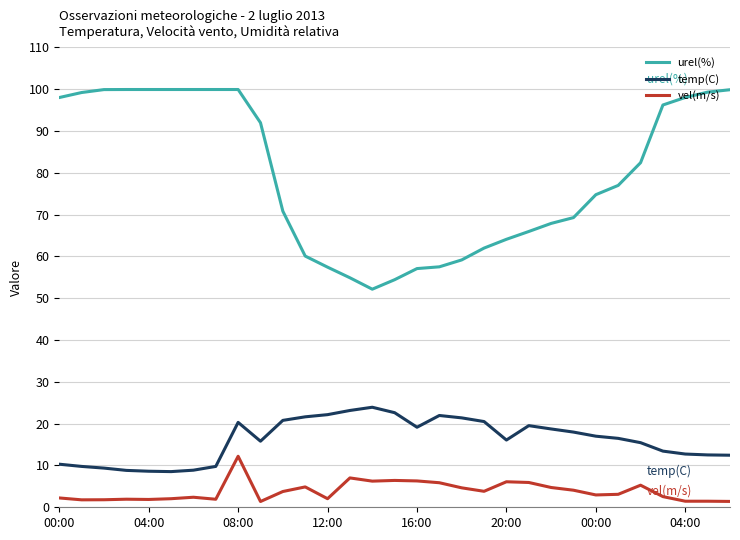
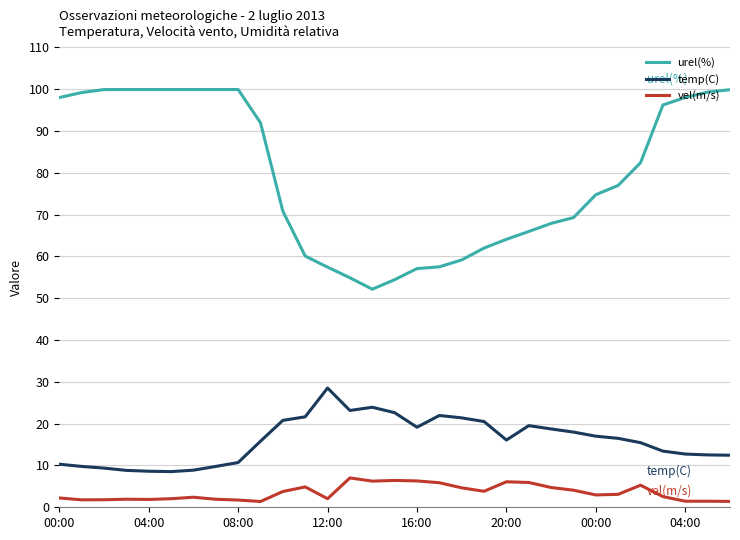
temp(C), 08:00: 20 -> 11
vel(m/s), 08:00: 12 -> 2
temp(C), 12:00: 22 -> 29
